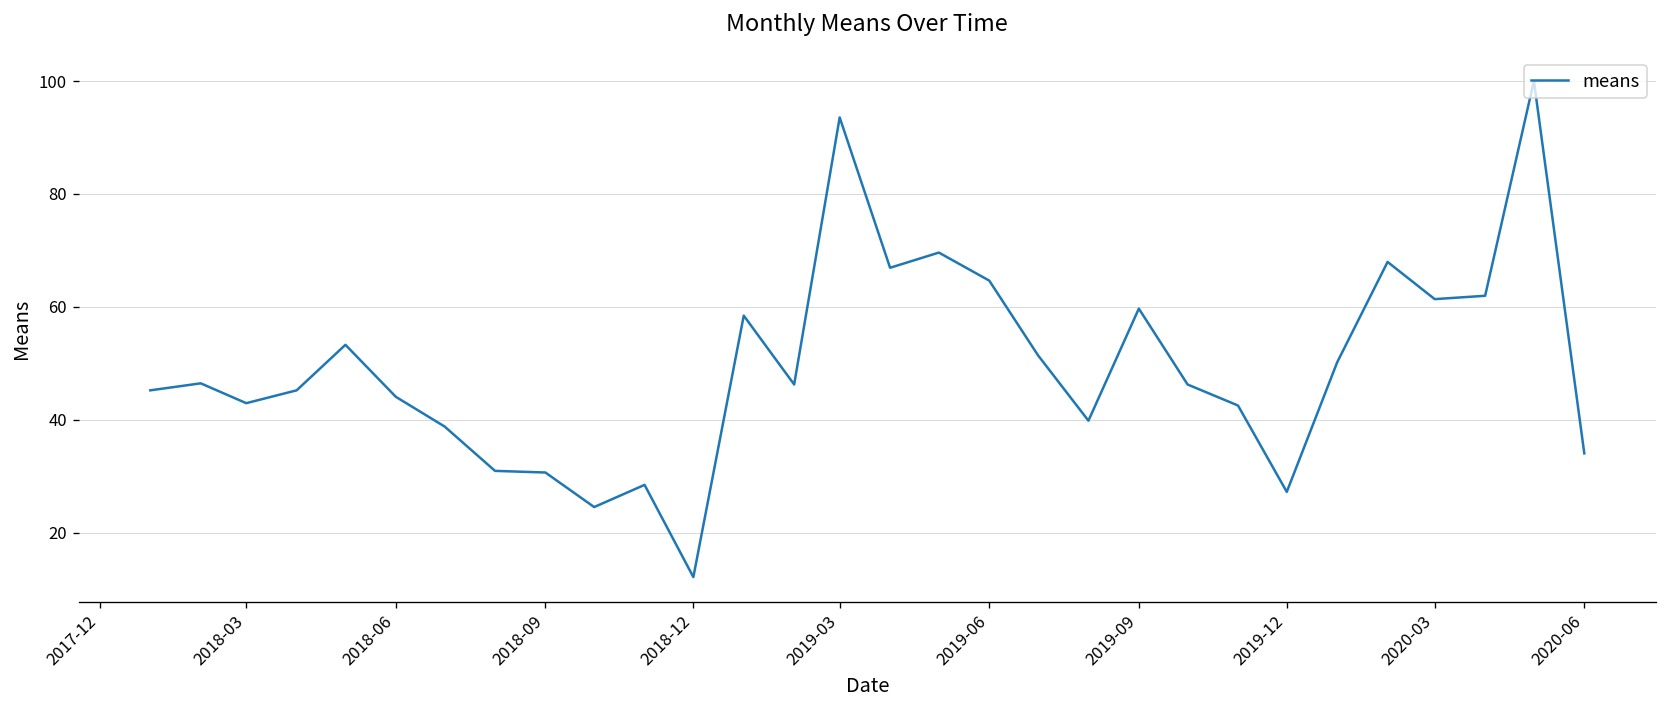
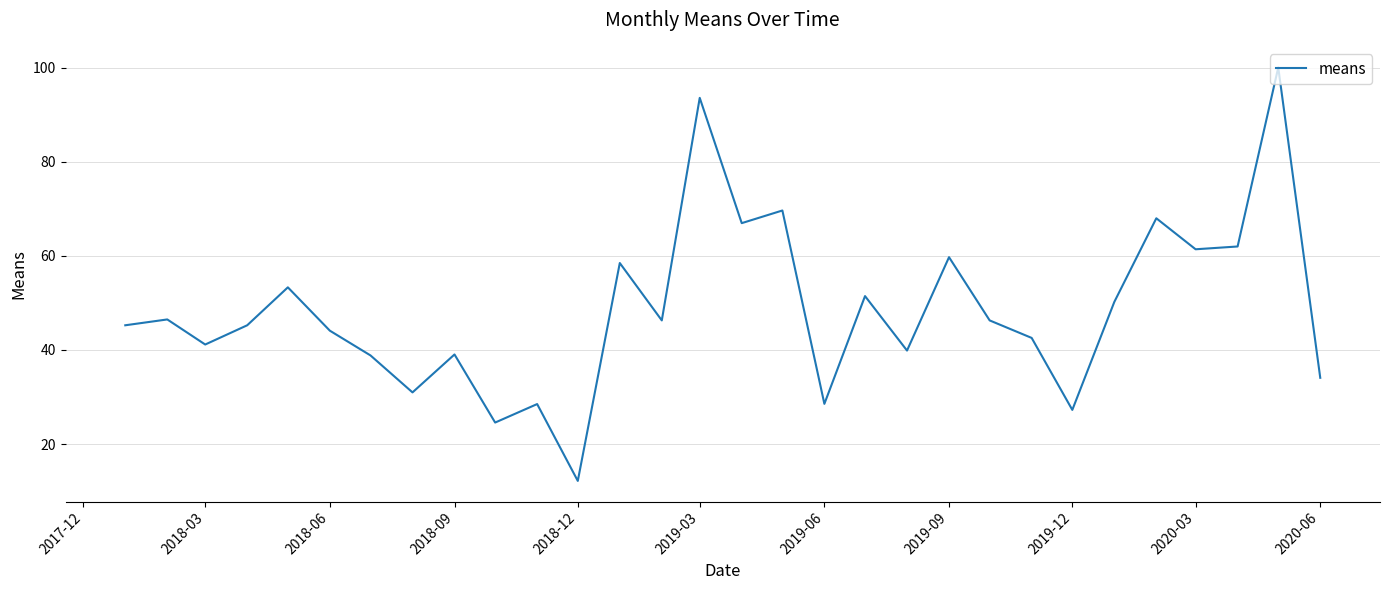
2018-03: 43 -> 41
2018-09: 31 -> 39
2019-06: 65 -> 29
